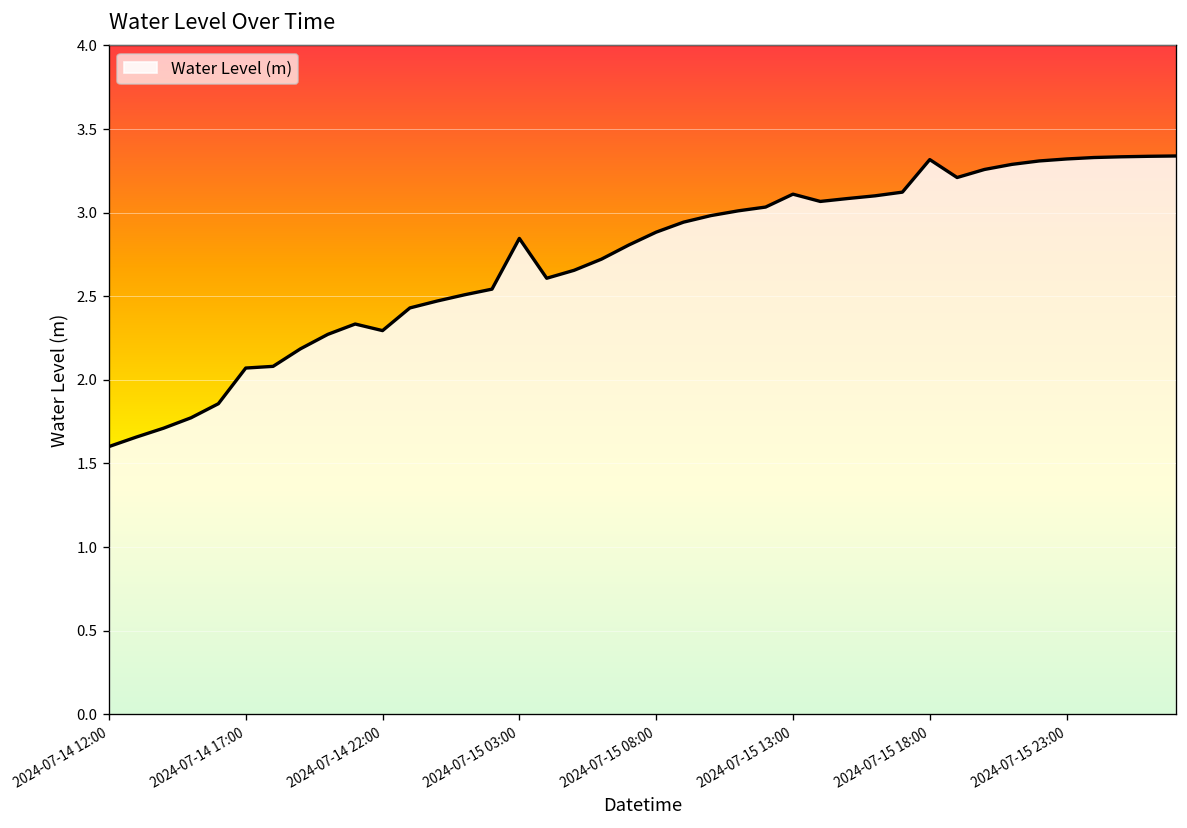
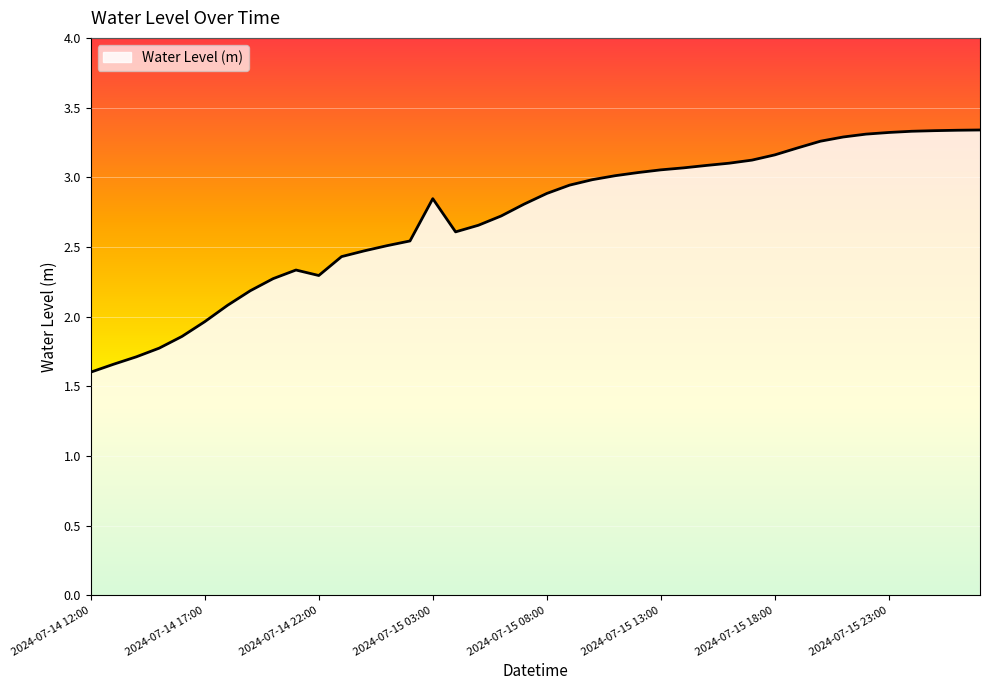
2024-07-14 17:00: 2.07 -> 1.96
2024-07-15 13:00: 3.11 -> 3.05
2024-07-15 18:00: 3.32 -> 3.16
